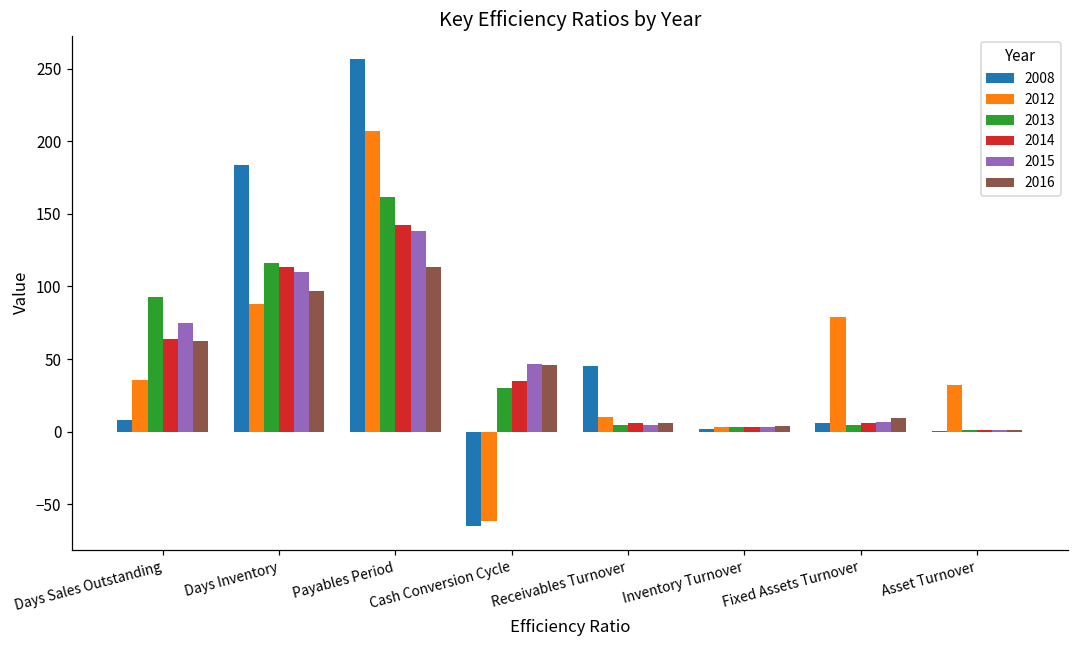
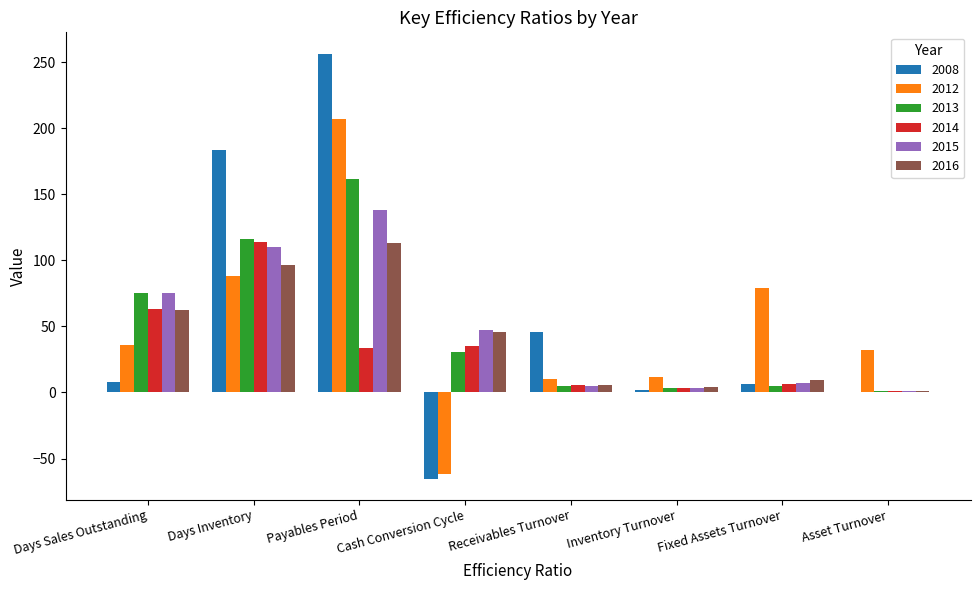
2013, Days Sales Outstanding: 93 -> 76
2014, Payables Period: 142 -> 34
2012, Inventory Turnover: 3 -> 12
